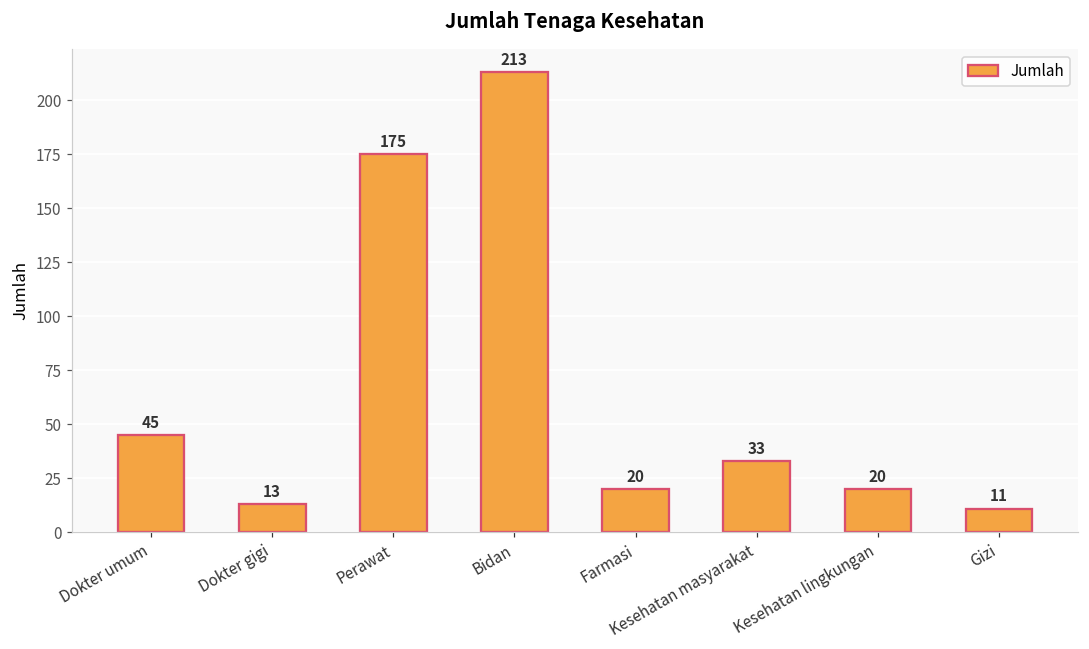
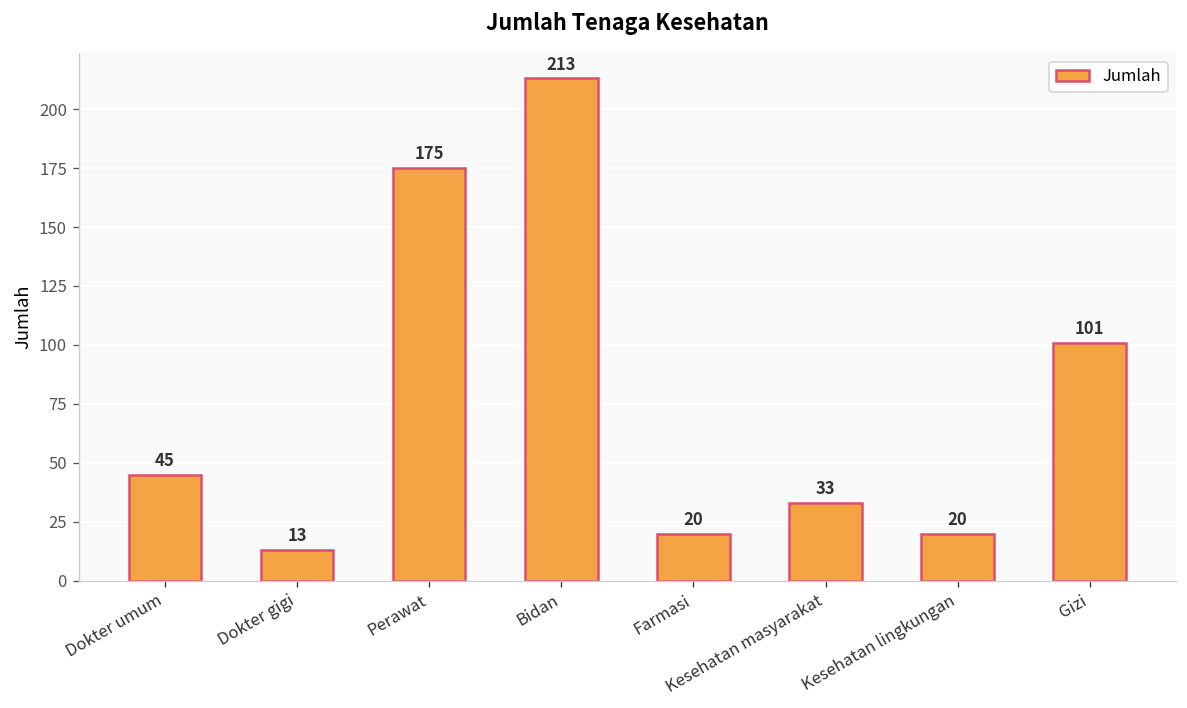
Gizi: 11 -> 101
